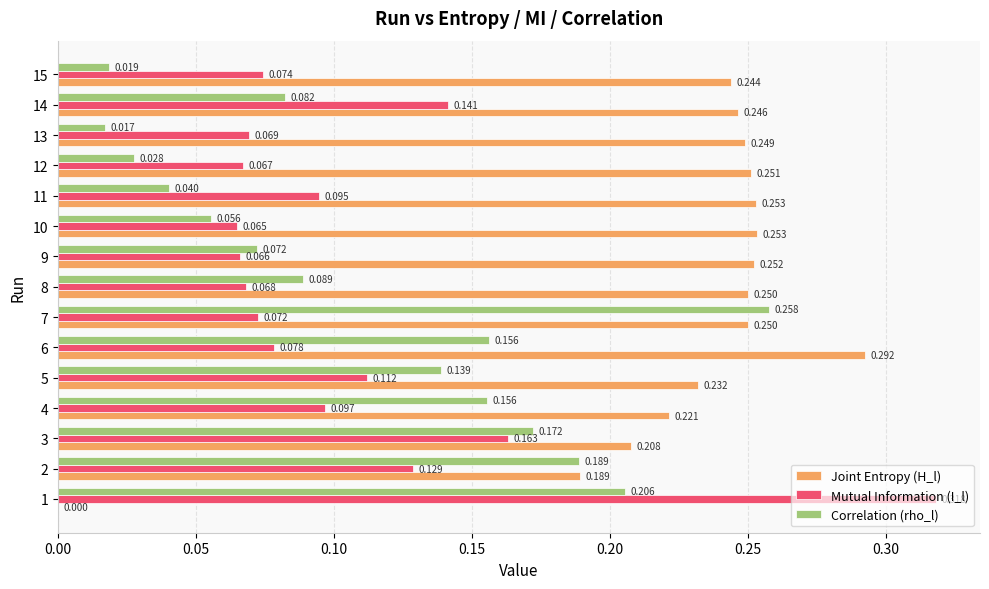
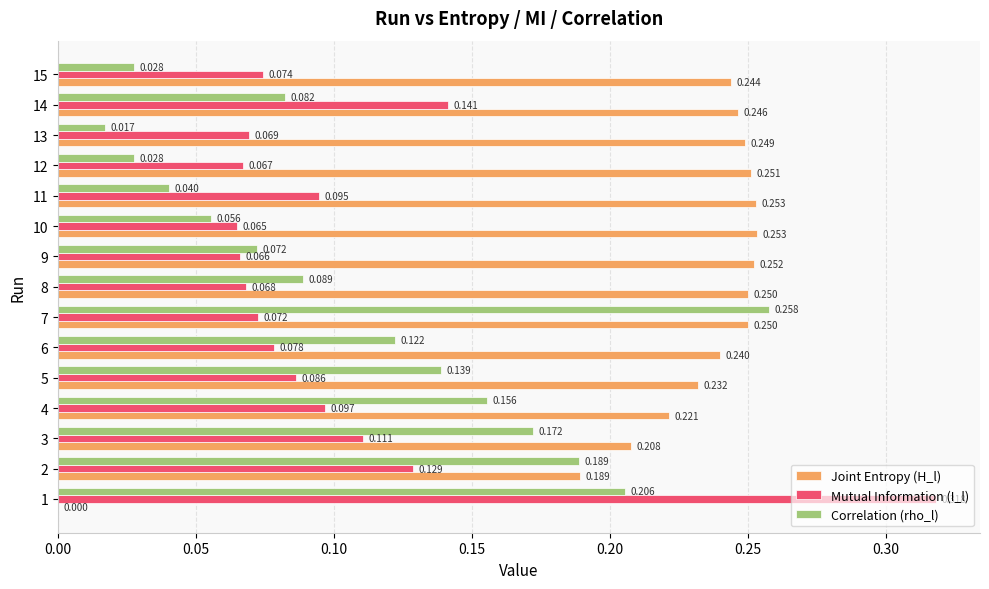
Correlation (rho_l), 15: 0.019 -> 0.028
Correlation (rho_l), 6: 0.156 -> 0.122
Joint Entropy (H_l), 6: 0.292 -> 0.240
Mutual Information (I_l), 5: 0.112 -> 0.086
Mutual Information (I_l), 3: 0.163 -> 0.111
